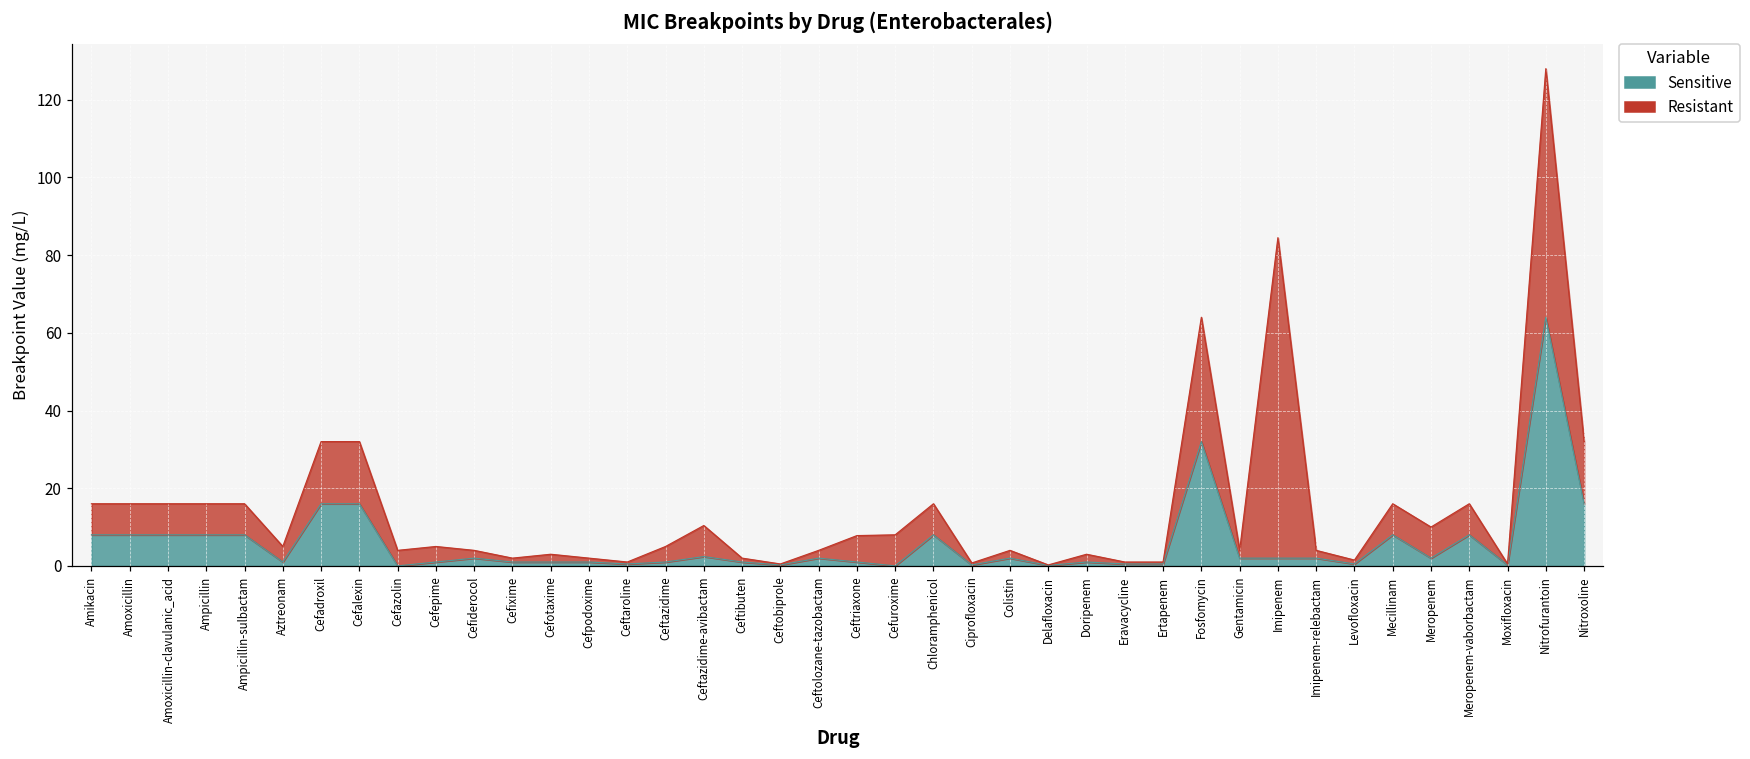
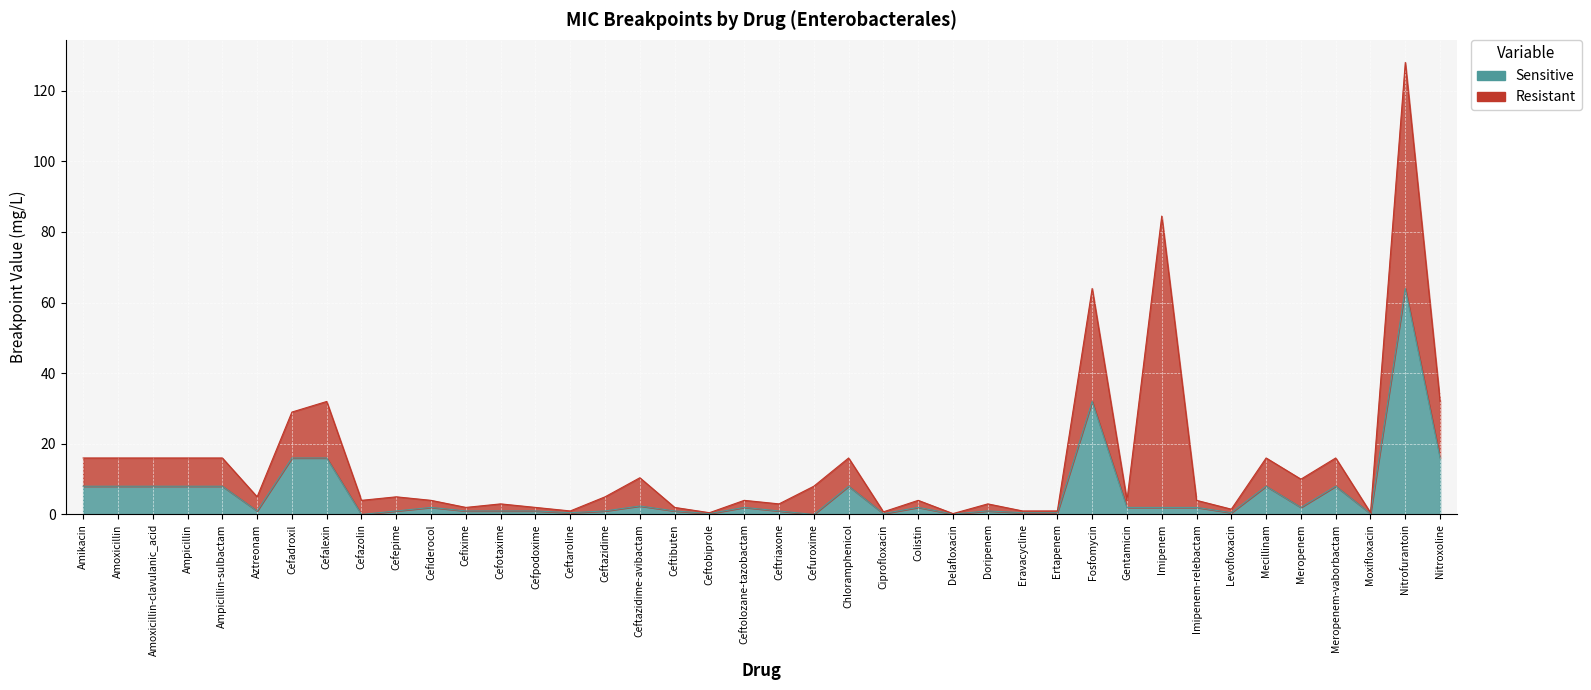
Resistant, Cefadroxil: 16 -> 13
Resistant, Ceftriaxone: 7 -> 2
